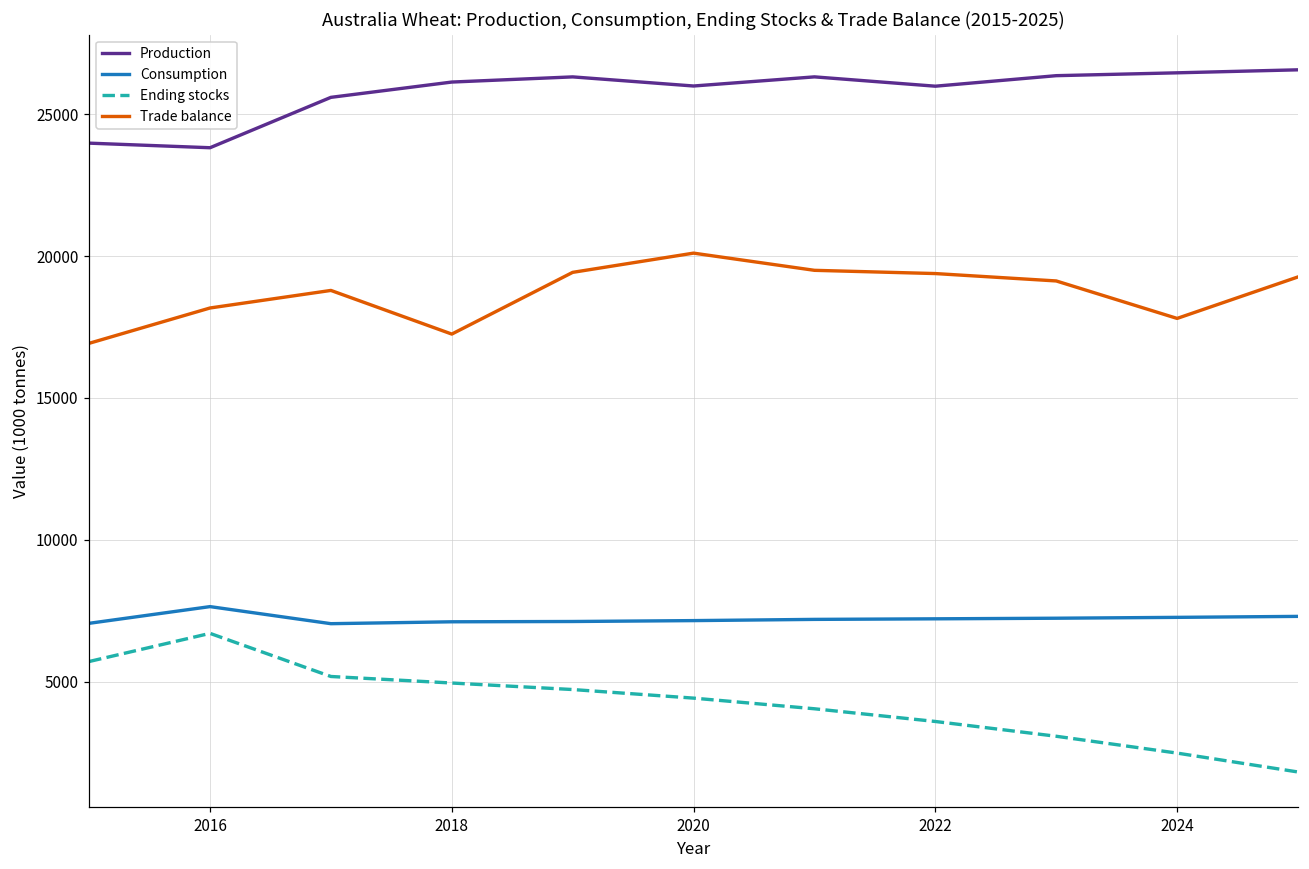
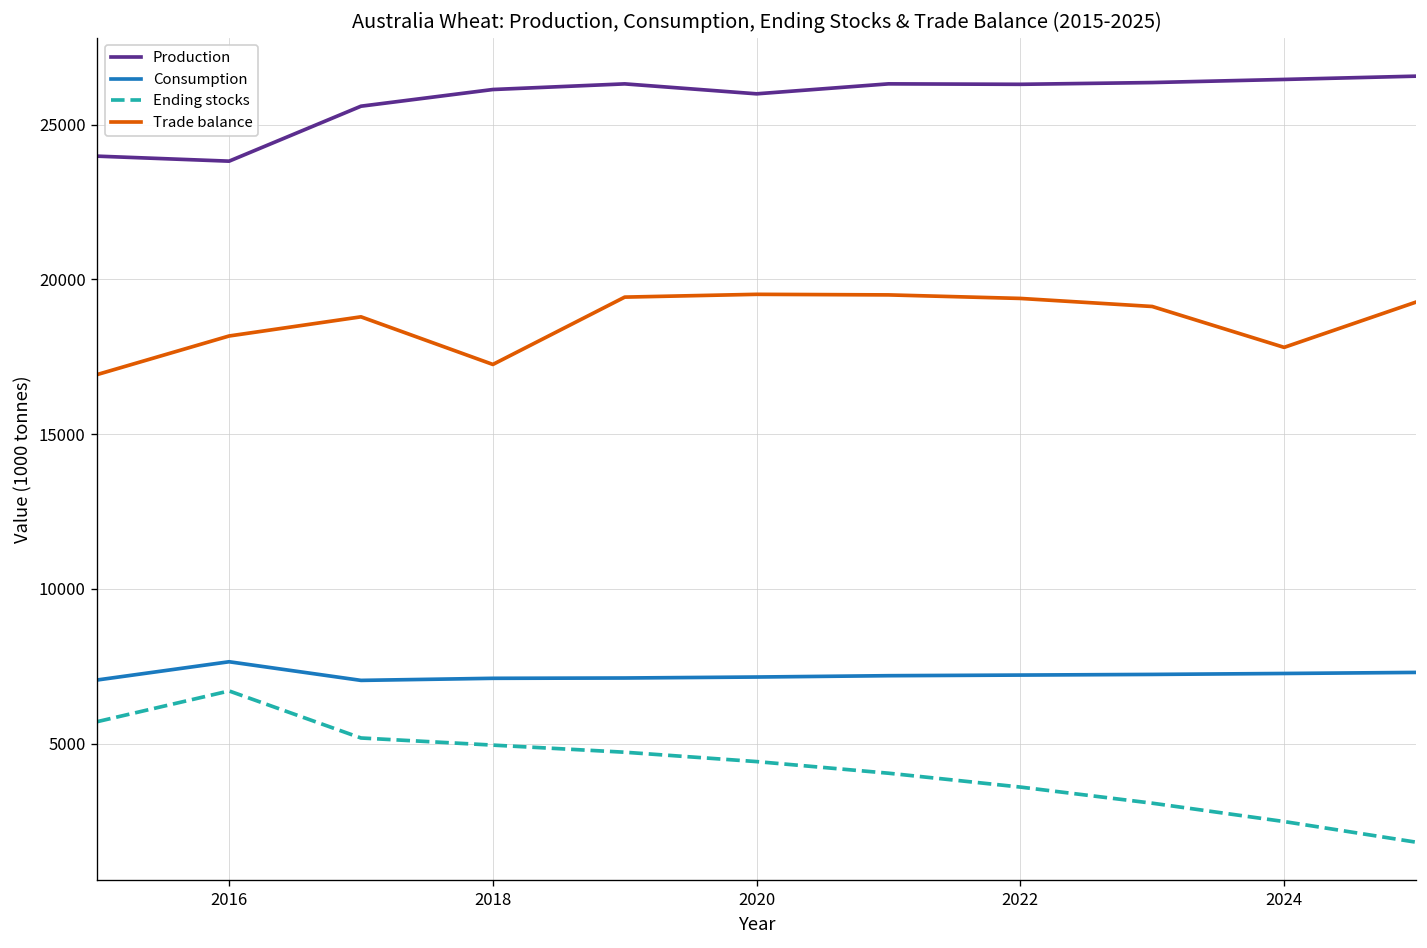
Trade balance, 2020: 20100 -> 19500
Production, 2022: 26000 -> 26300
